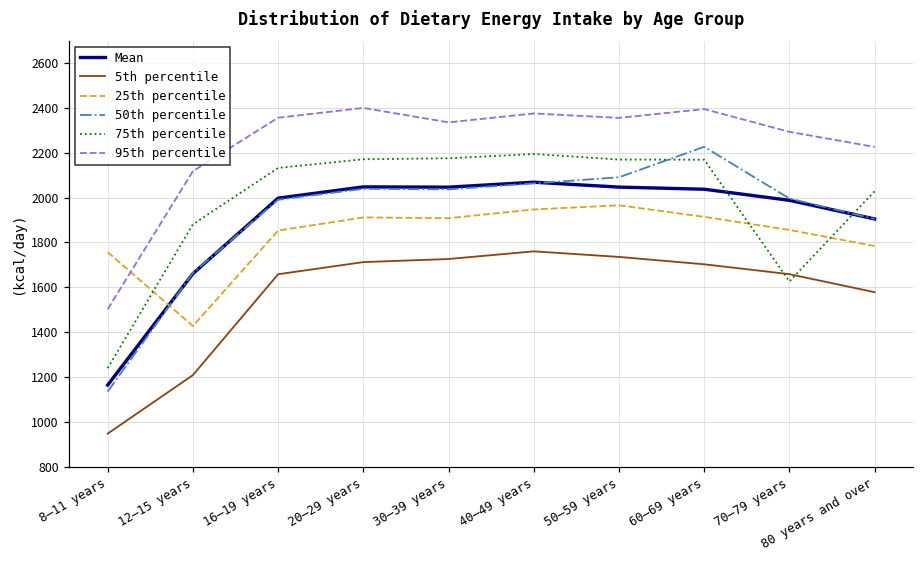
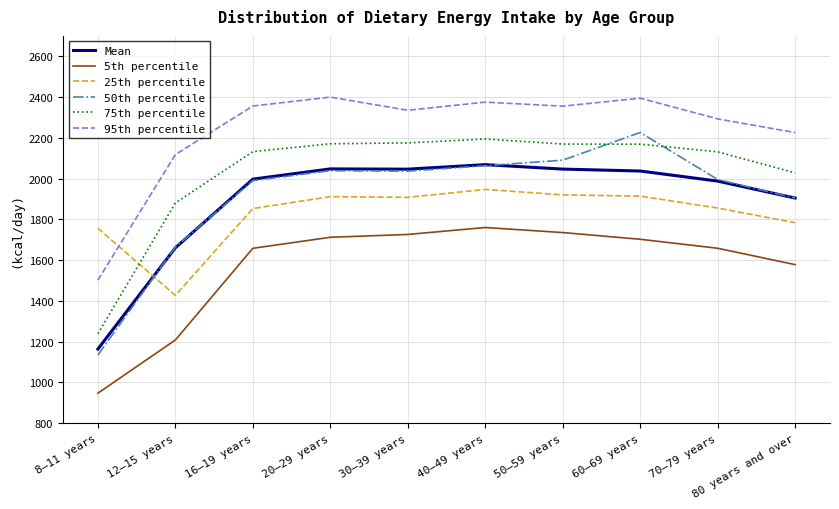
25th percentile, 50–59 years: 1970 -> 1920
75th percentile, 70–79 years: 1630 -> 2130
